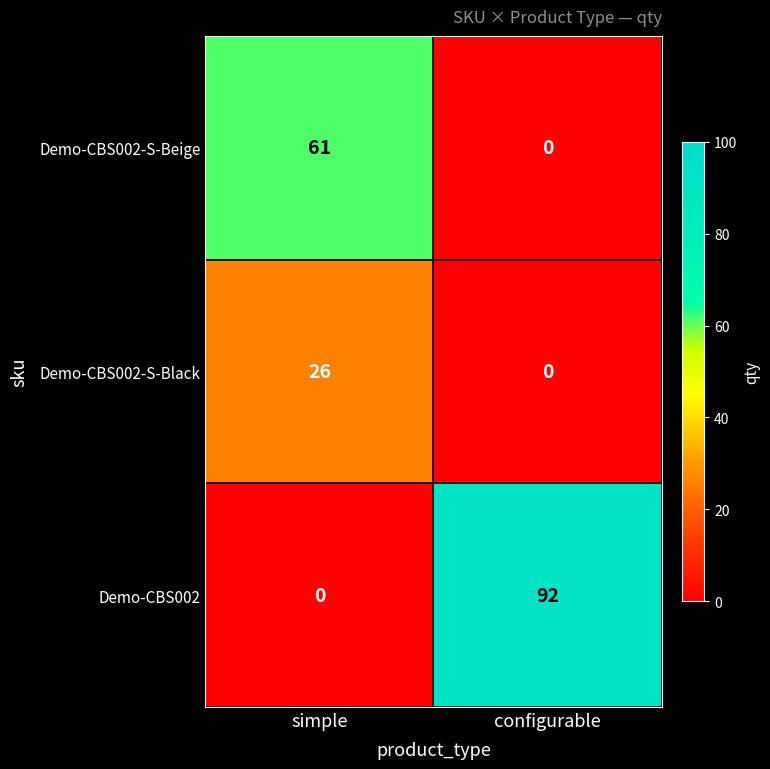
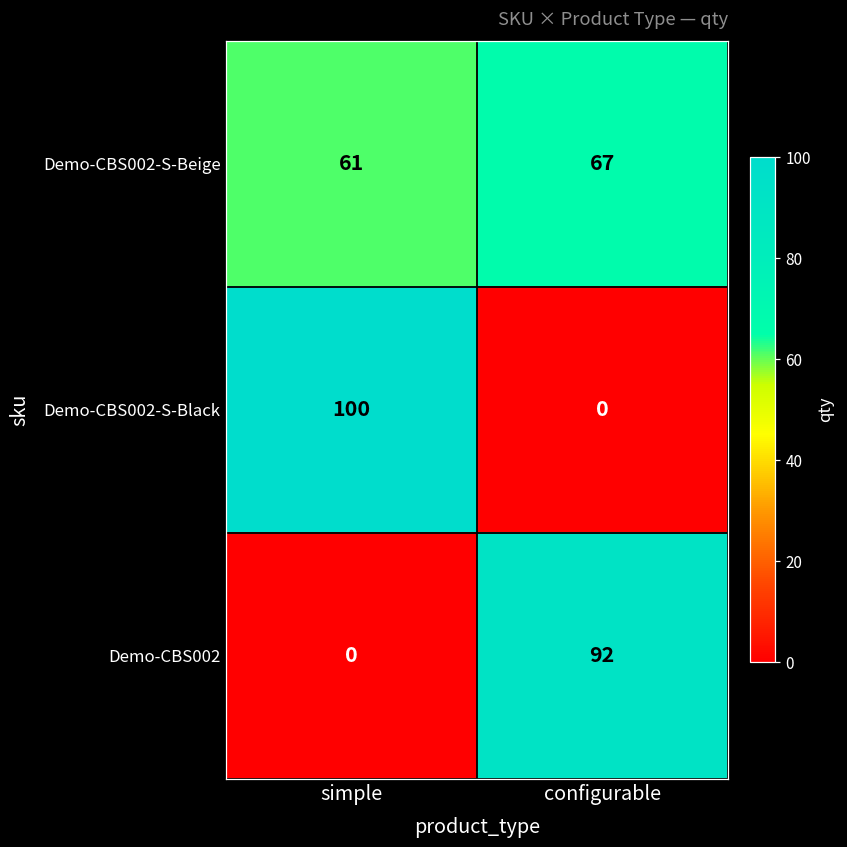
Demo-CBS002-S-Beige, configurable: 0 -> 67
Demo-CBS002-S-Black, simple: 26 -> 100
